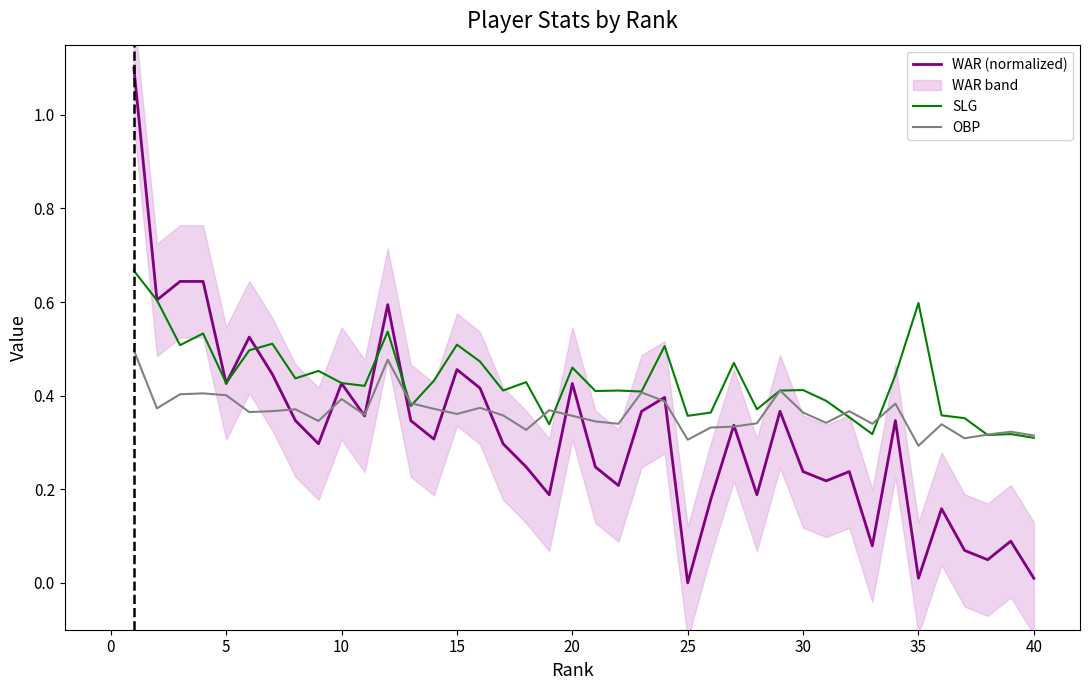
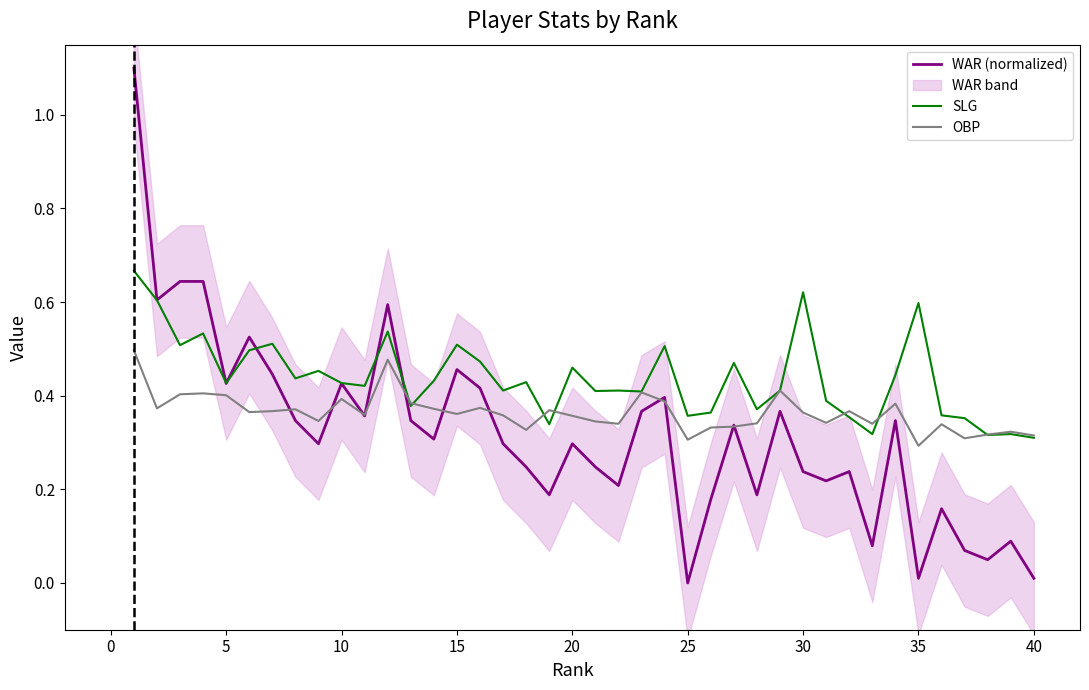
WAR (normalized), 20: 0.43 -> 0.30
SLG, 30: 0.41 -> 0.62
